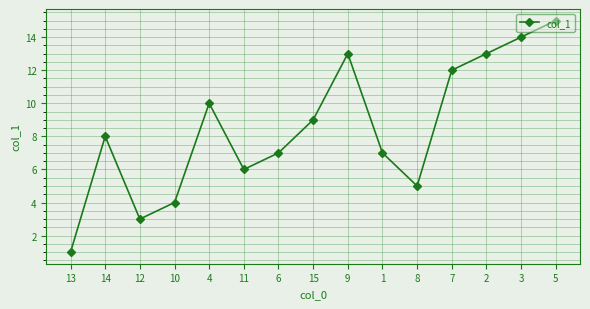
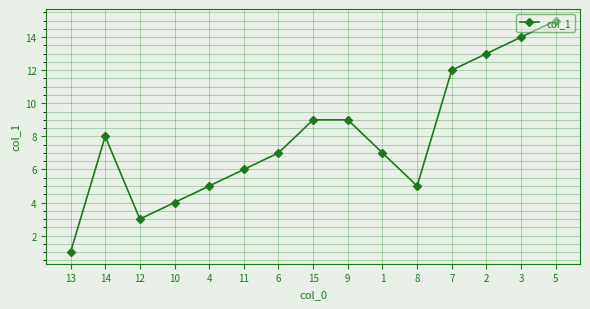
4: 10 -> 5
9: 13 -> 9
